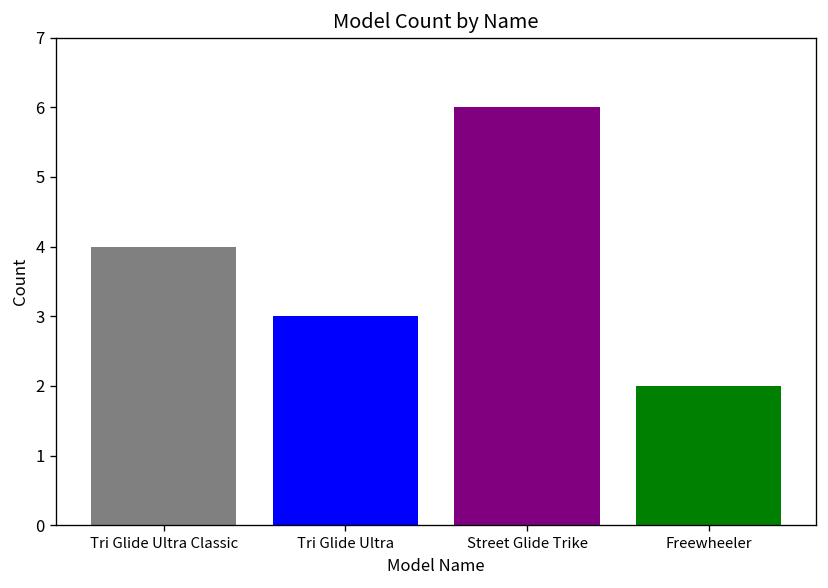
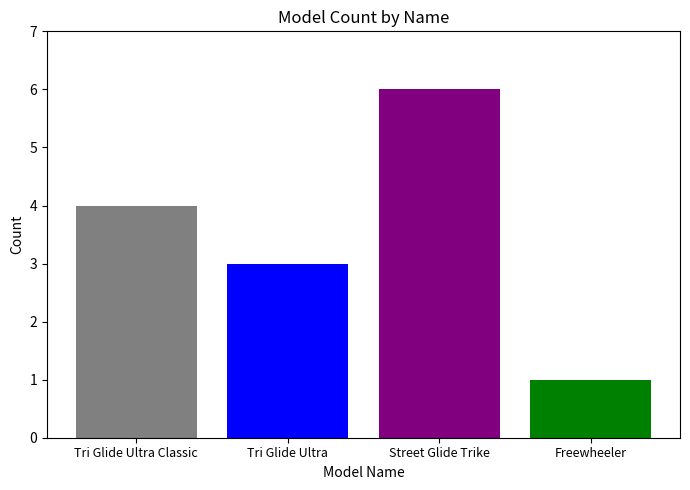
Freewheeler: 2 -> 1
